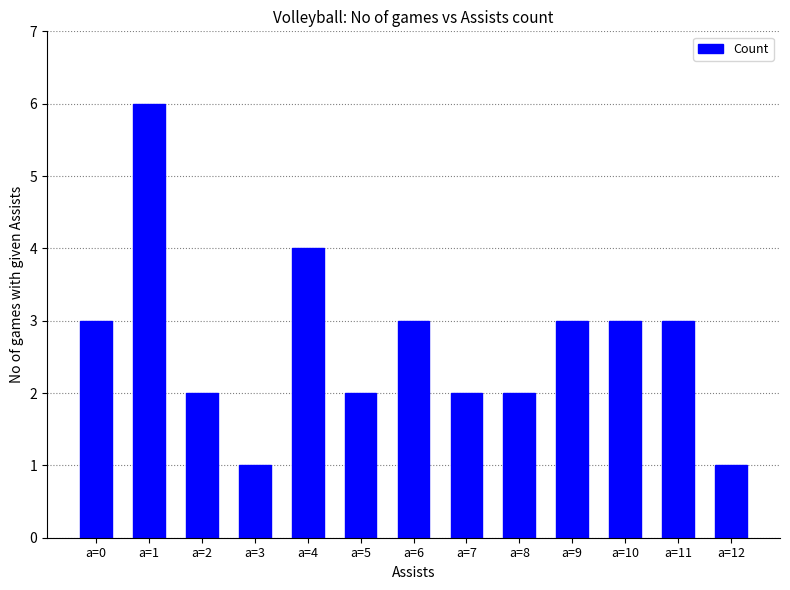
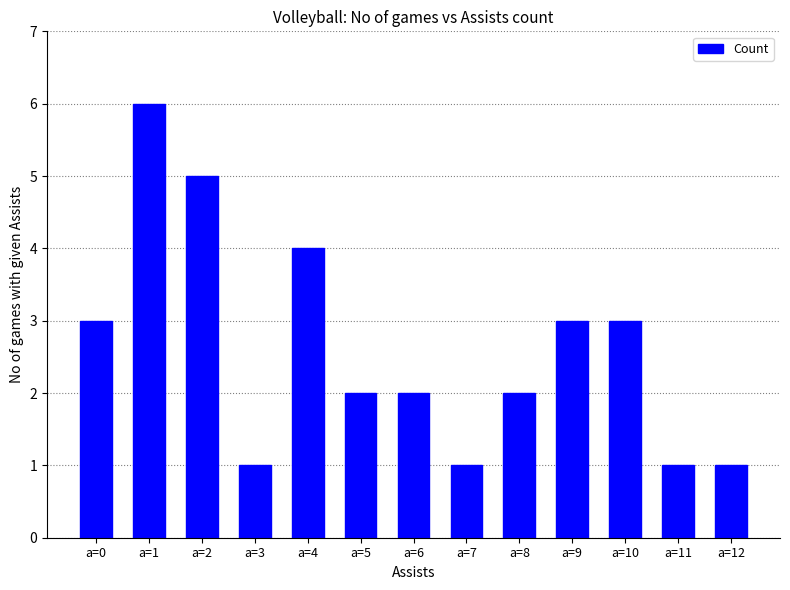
a=2: 2 -> 5
a=6: 3 -> 2
a=7: 2 -> 1
a=11: 3 -> 1
